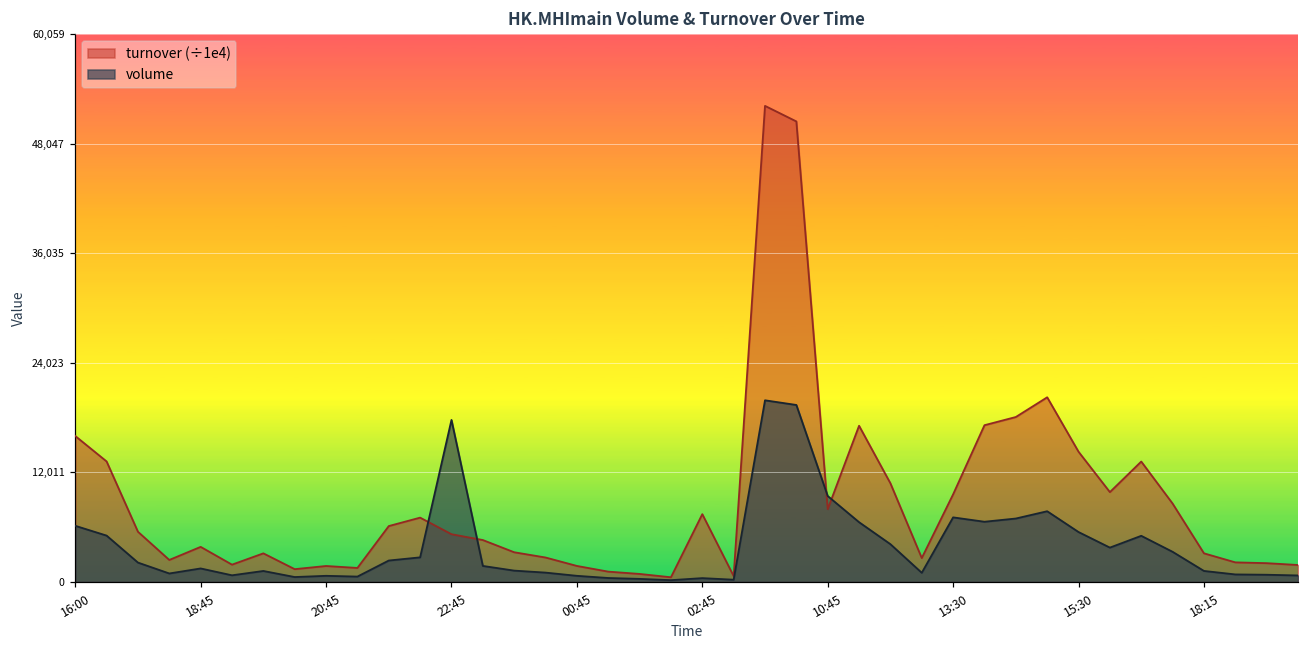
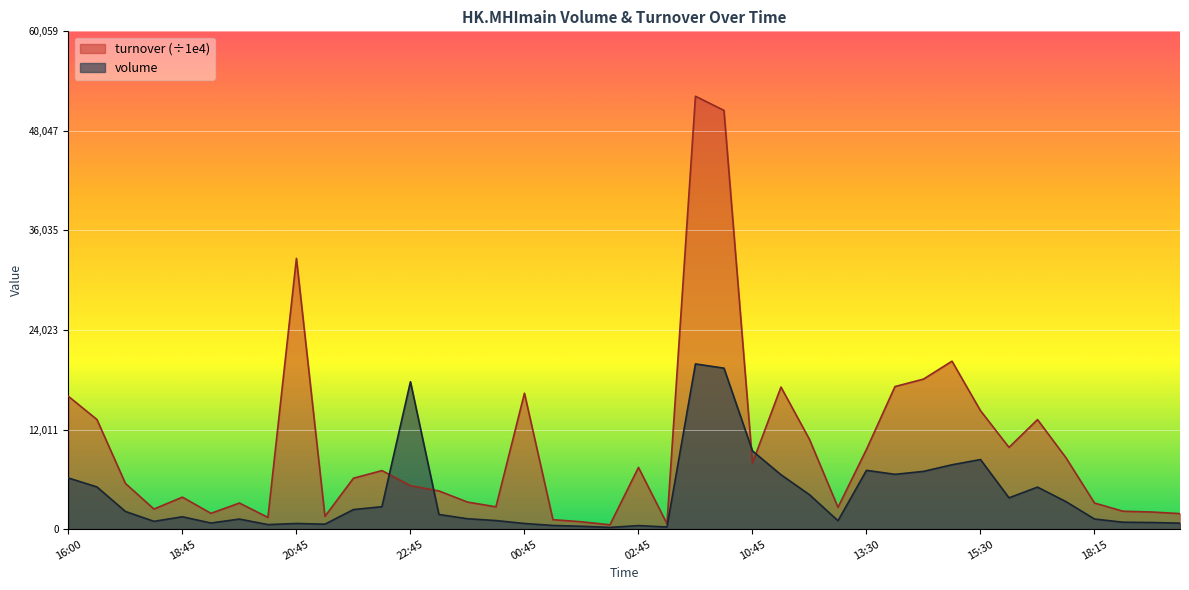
turnover (÷1e4), 20:45: 2,000 -> 33,000
turnover (÷1e4), 00:45: 2,000 -> 16,000
volume, 15:30: 5,000 -> 8,000
